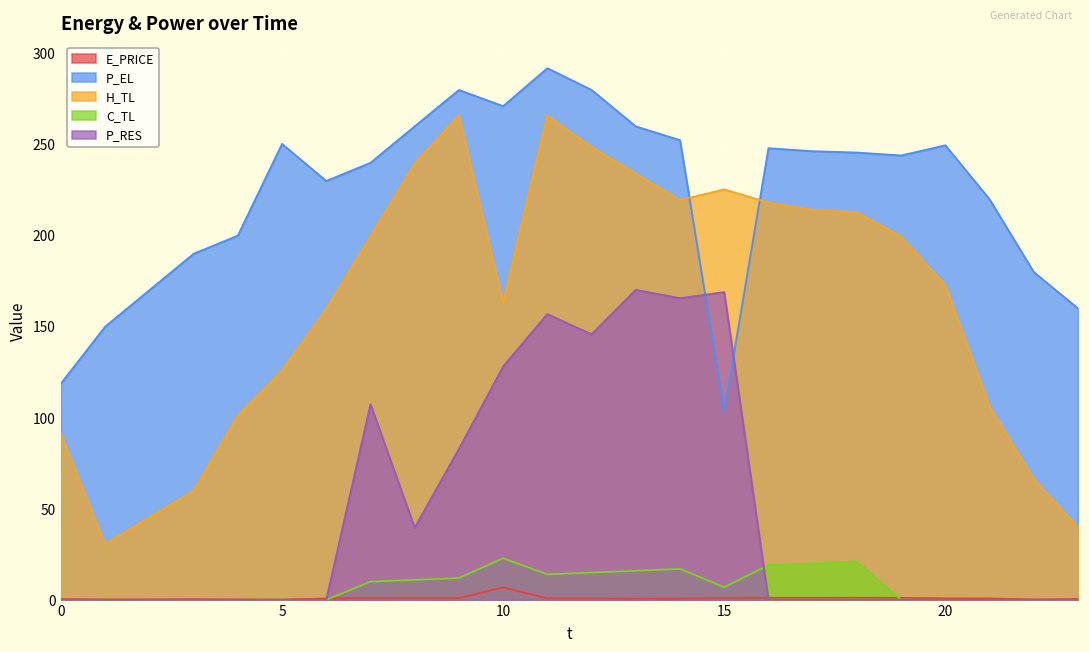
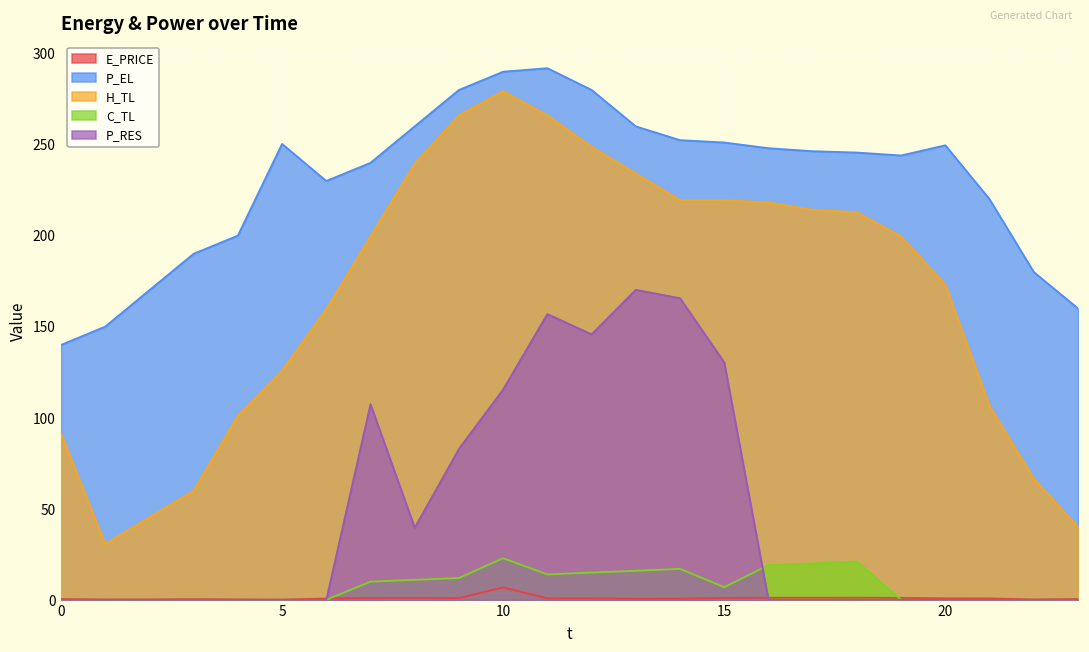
P_EL, 0: 119 -> 140
P_EL, 10: 271 -> 290
H_TL, 10: 163 -> 279
P_RES, 10: 128 -> 116
P_EL, 15: 103 -> 251
H_TL, 15: 225 -> 219
P_RES, 15: 169 -> 130
